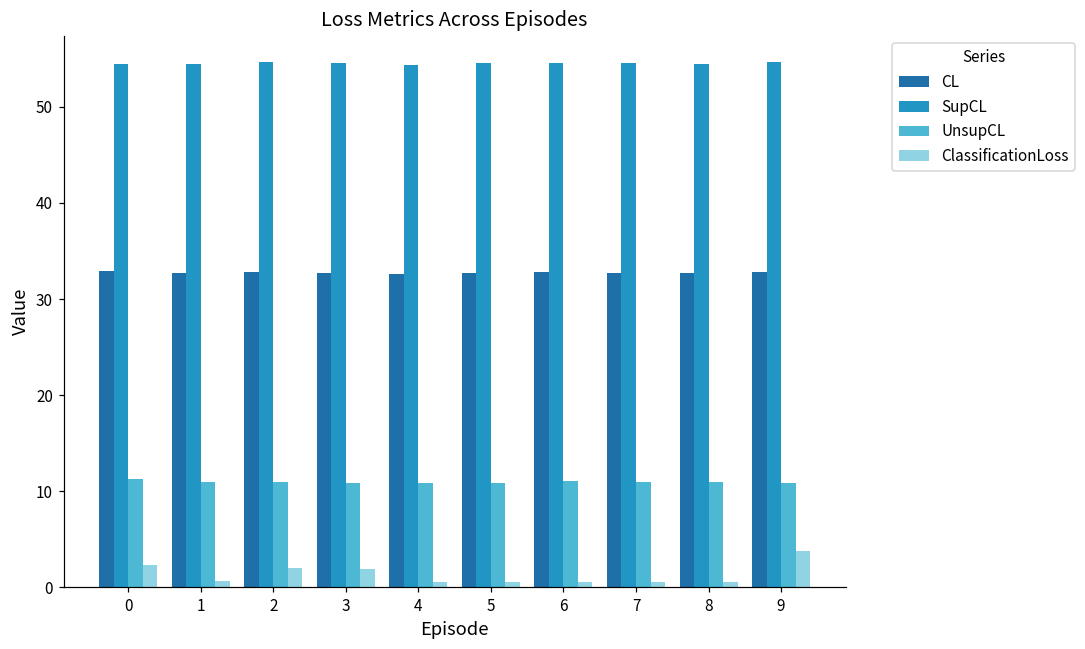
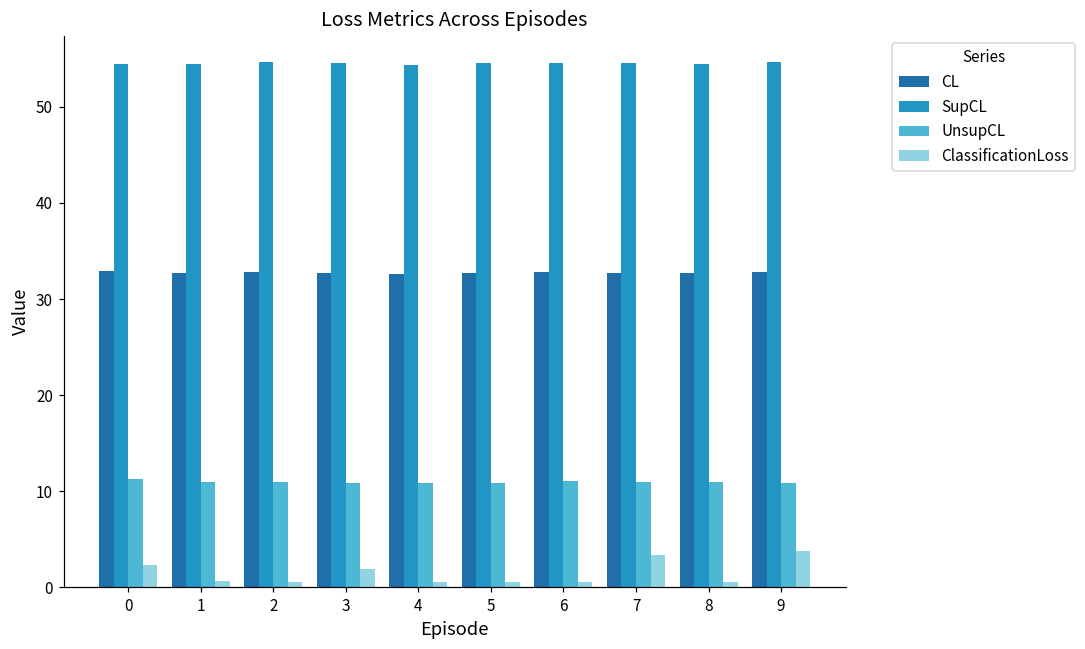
ClassificationLoss, 2: 2 -> 1
ClassificationLoss, 7: 1 -> 3
